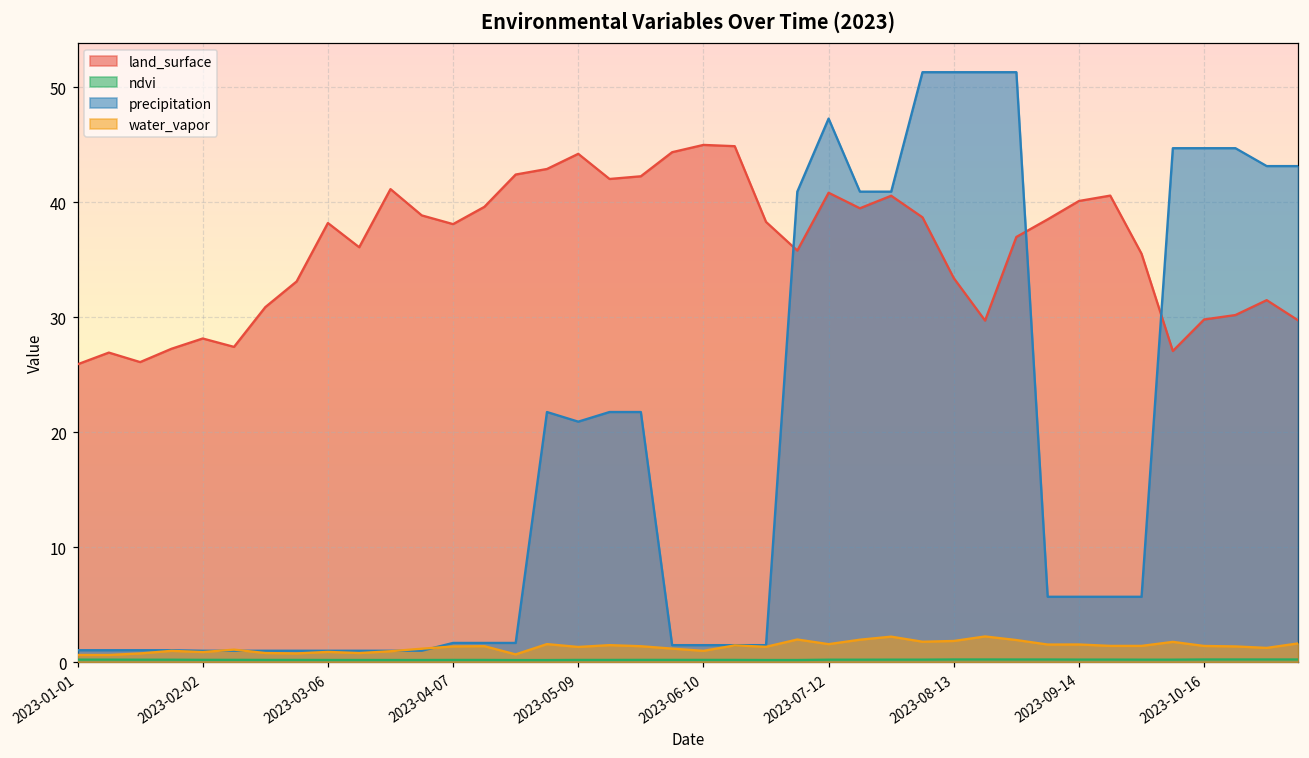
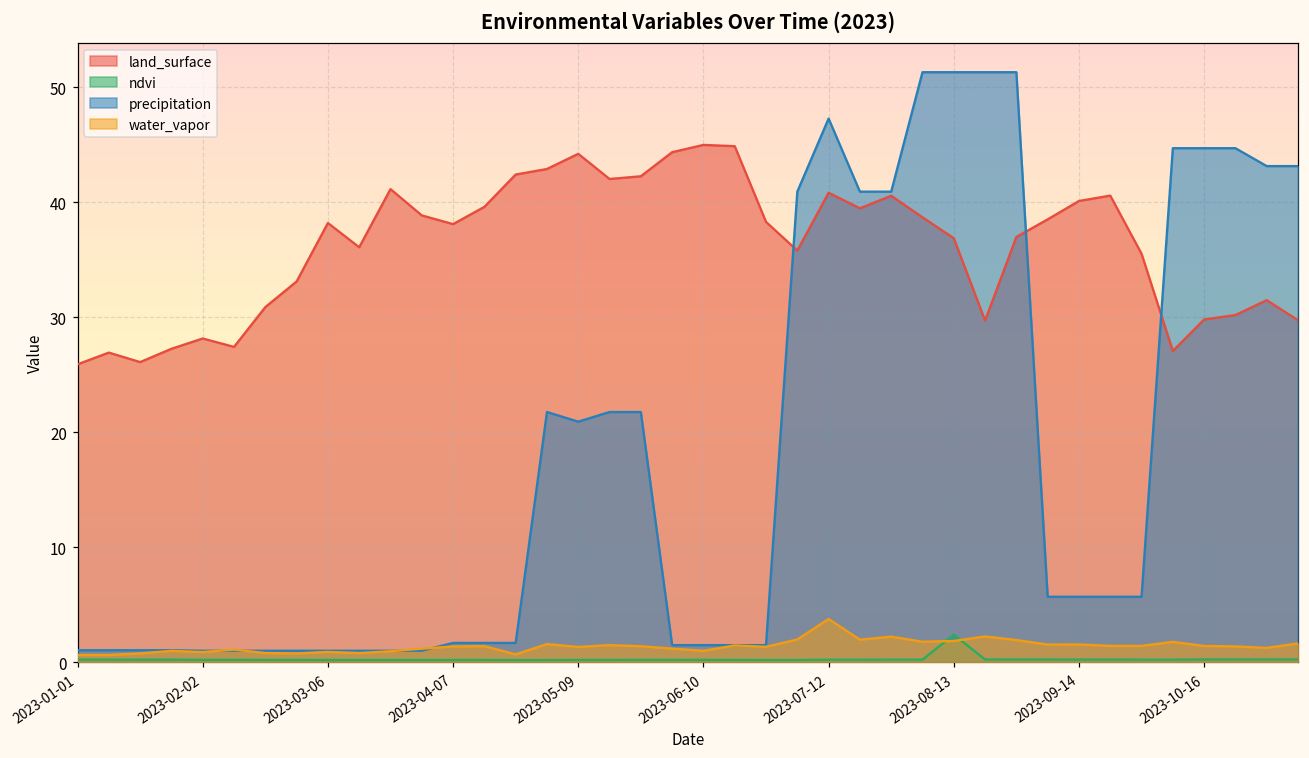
water_vapor, 2023-07-12: 1.6 -> 3.8
land_surface, 2023-08-13: 33.4 -> 36.9
ndvi, 2023-08-13: 0.2 -> 2.4
